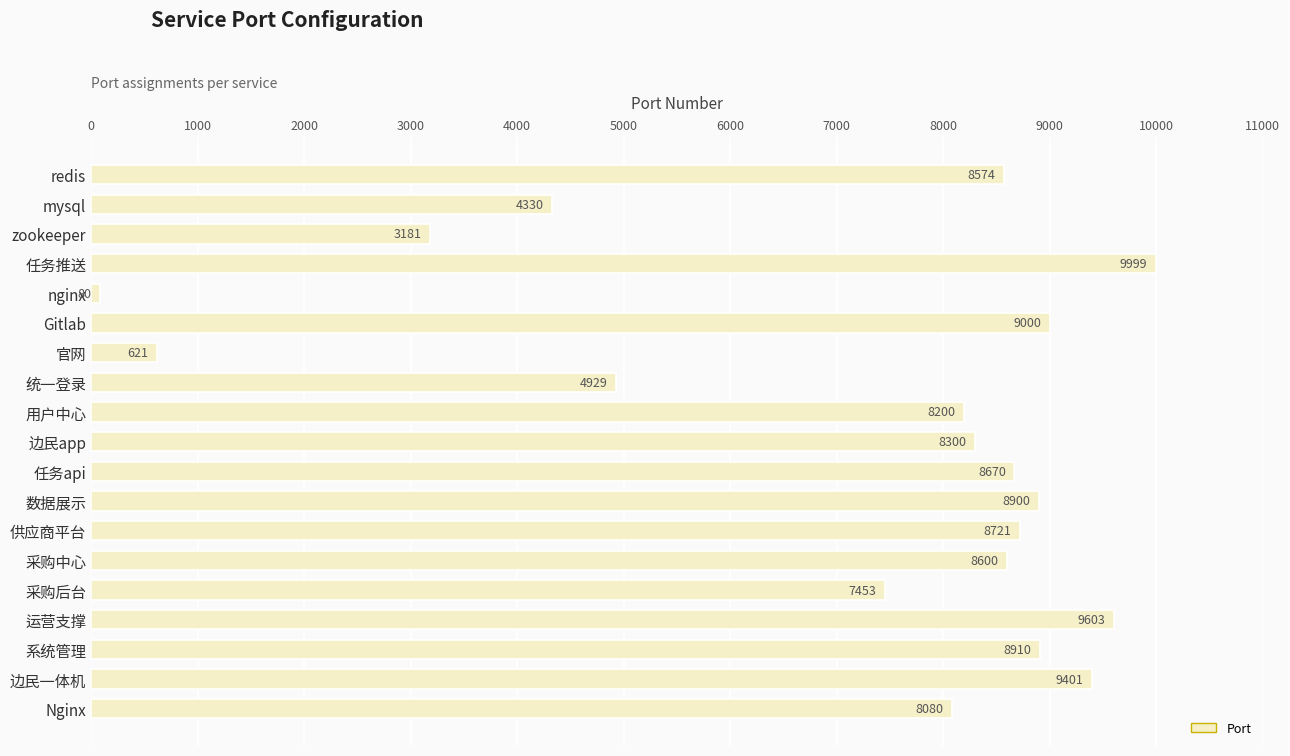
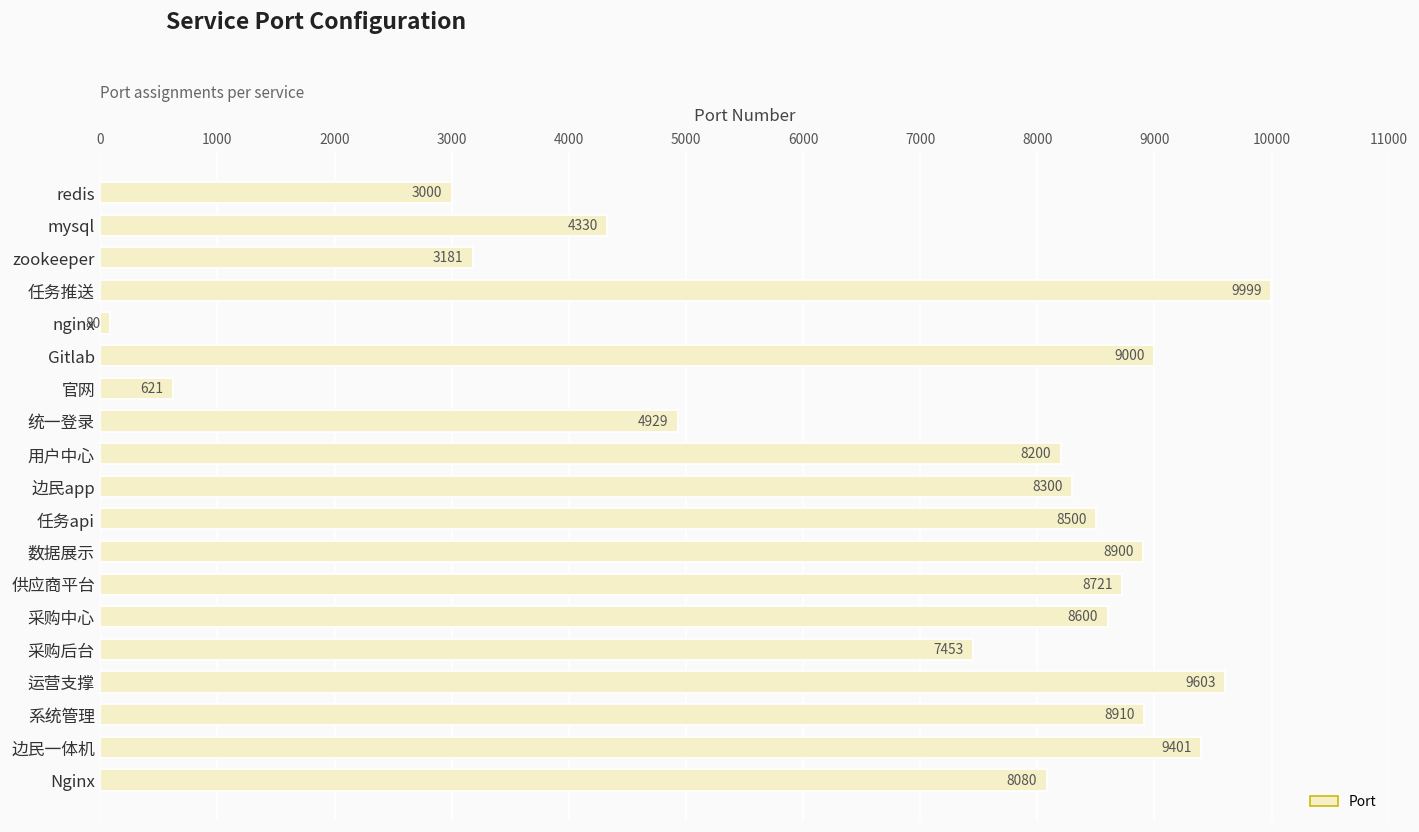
redis: 8574 -> 3000
任务api: 8670 -> 8500
